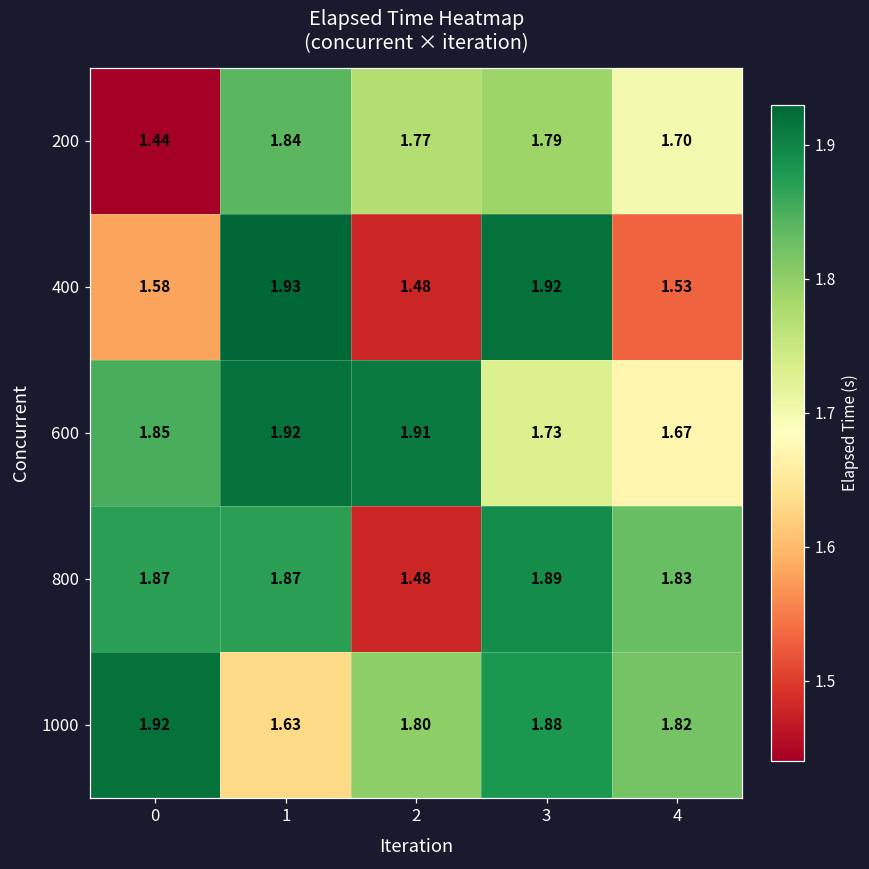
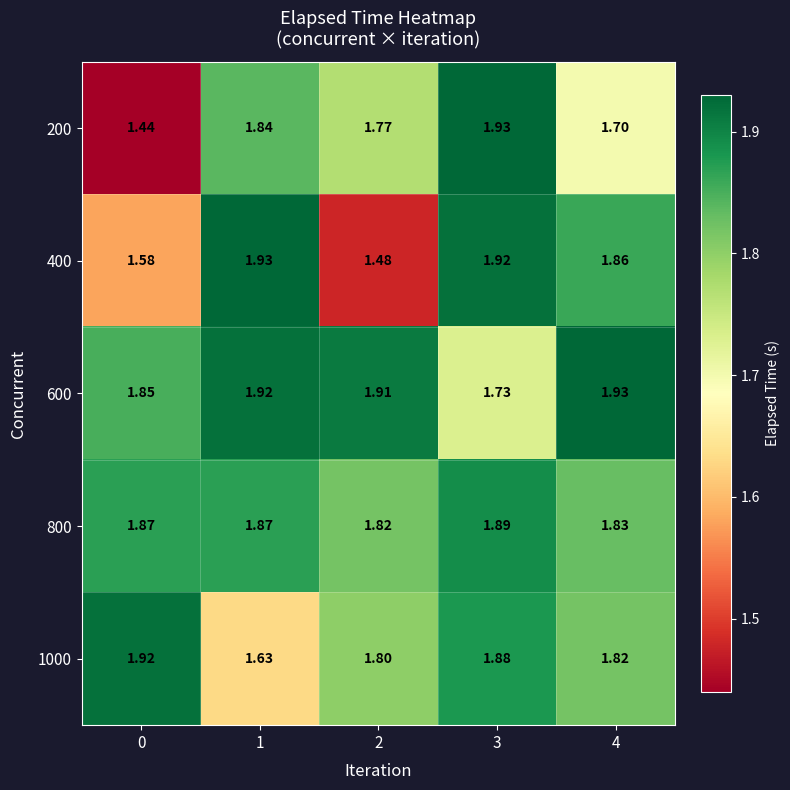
200, 3: 1.79 -> 1.93
400, 4: 1.53 -> 1.86
600, 4: 1.67 -> 1.93
800, 2: 1.48 -> 1.82
